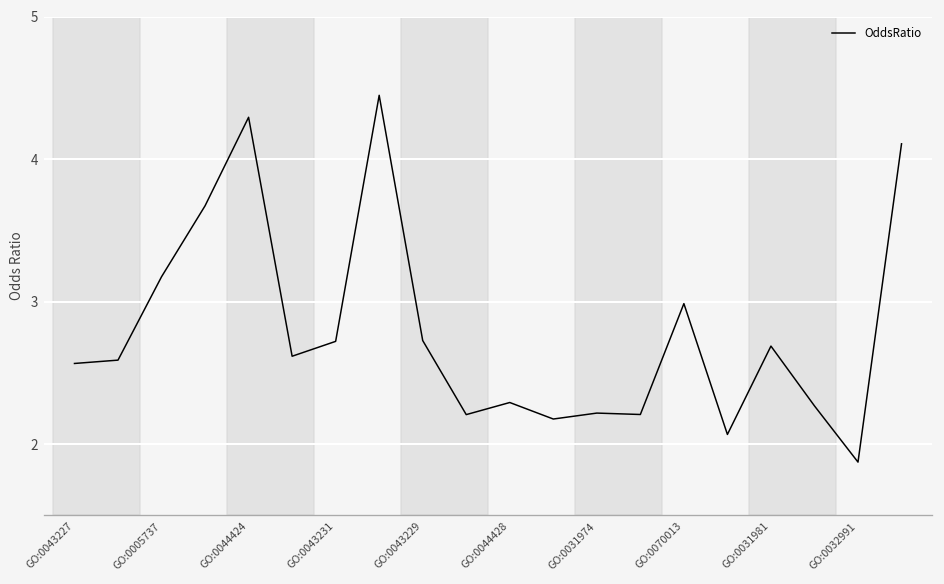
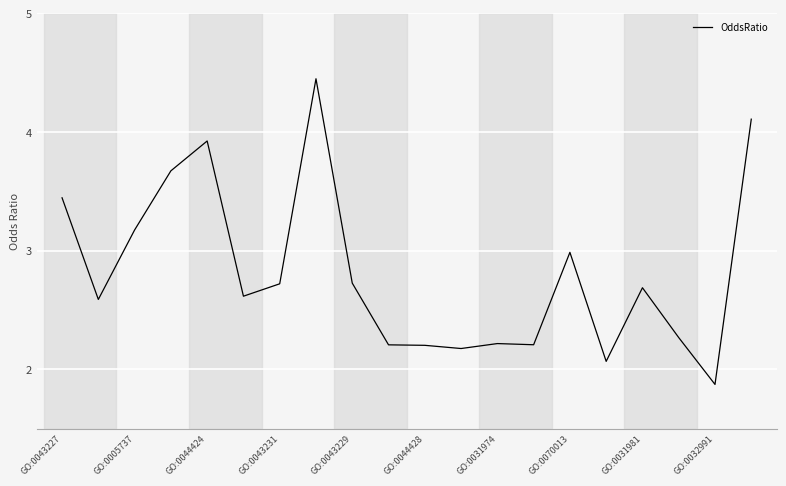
GO:0043227: 2.57 -> 3.45
GO:0044424: 4.29 -> 3.92
GO:0044428: 2.29 -> 2.20
